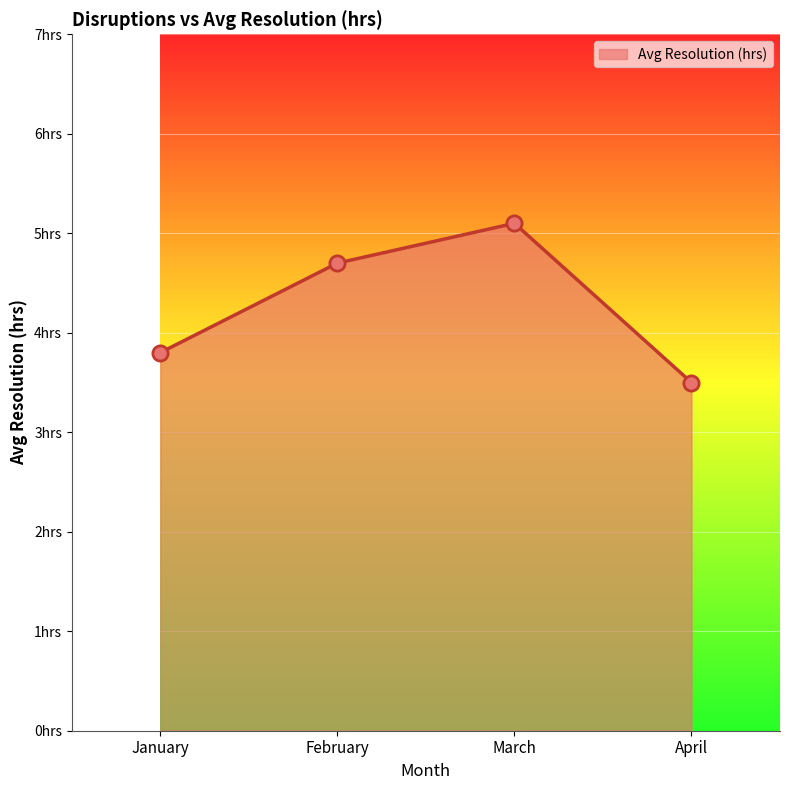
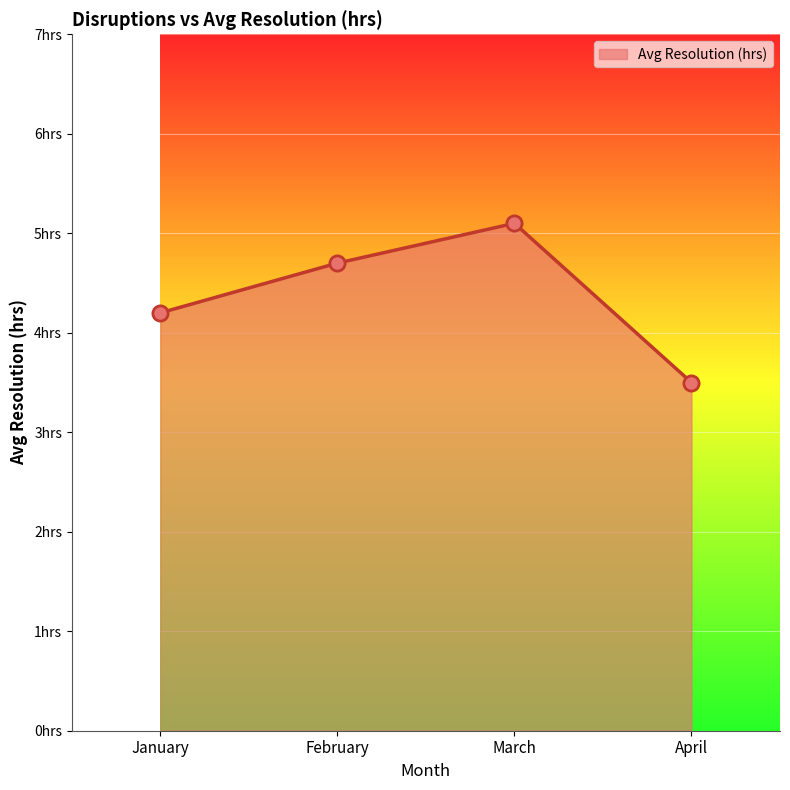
January: 3.8hrs -> 4.2hrs
